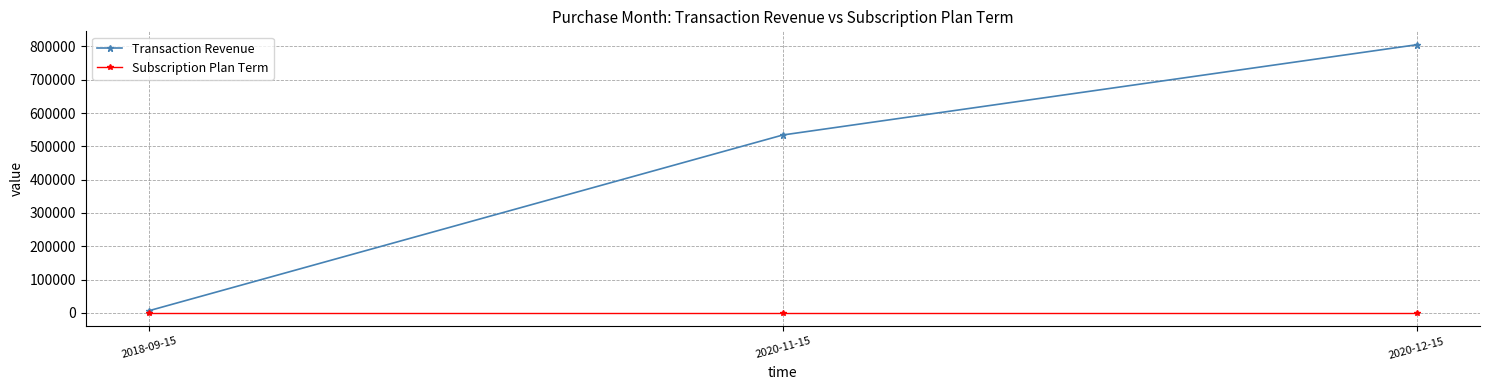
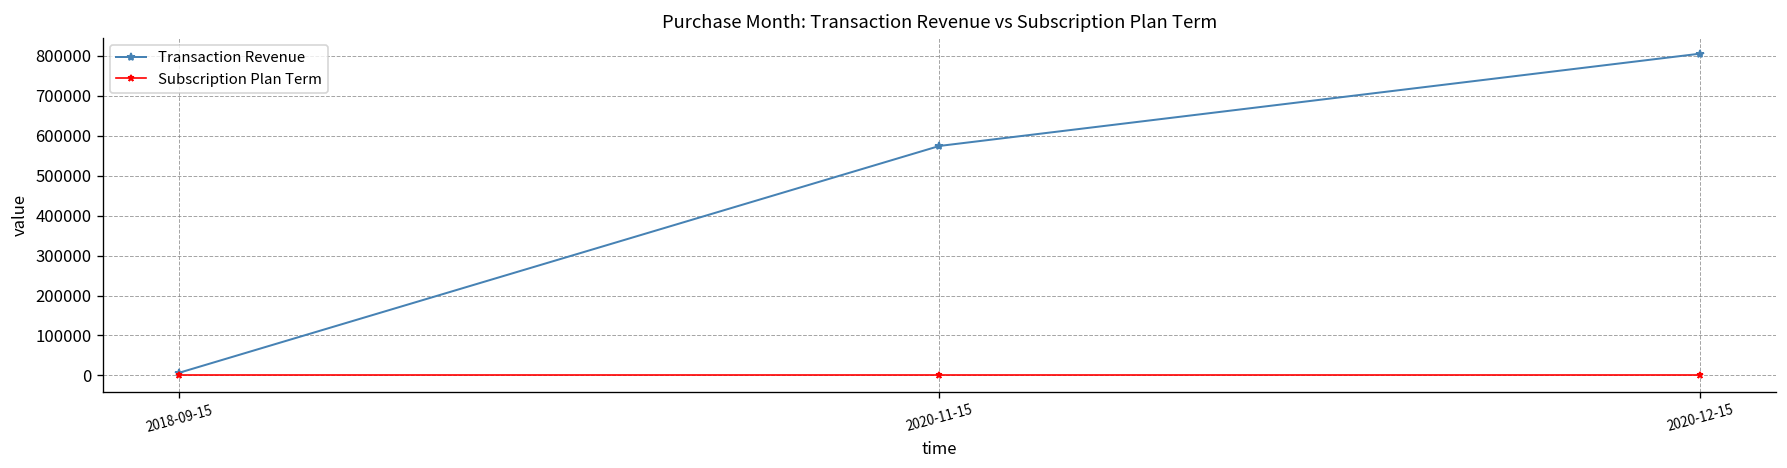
Transaction Revenue, 2020-11-15: 530000 -> 570000
